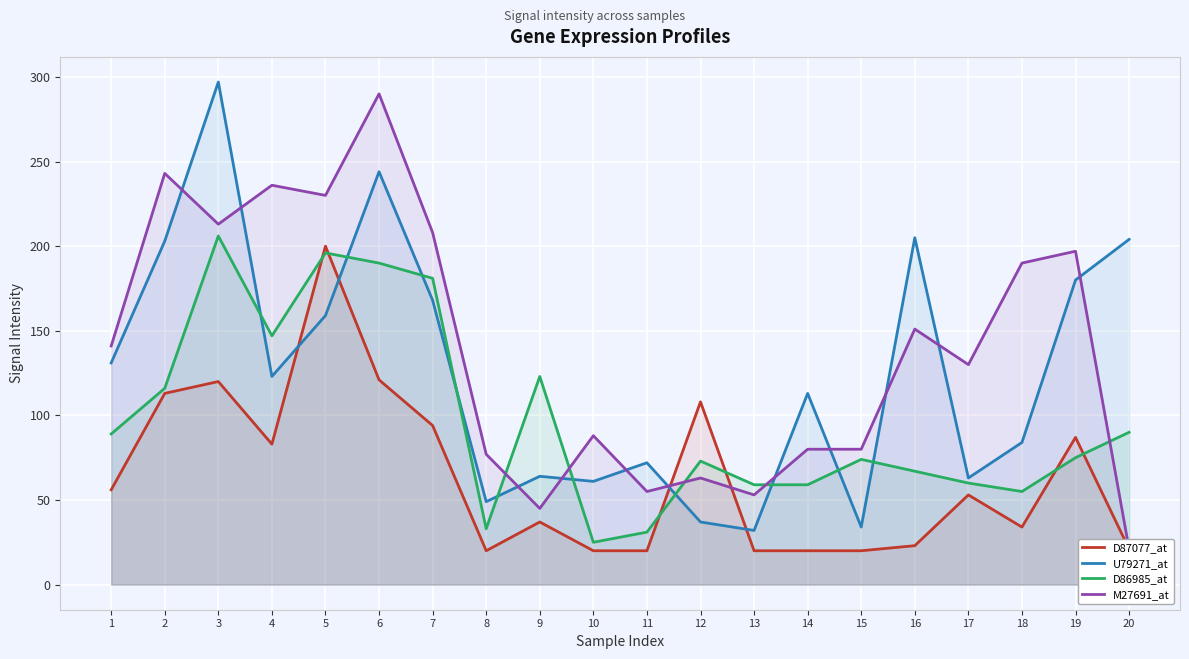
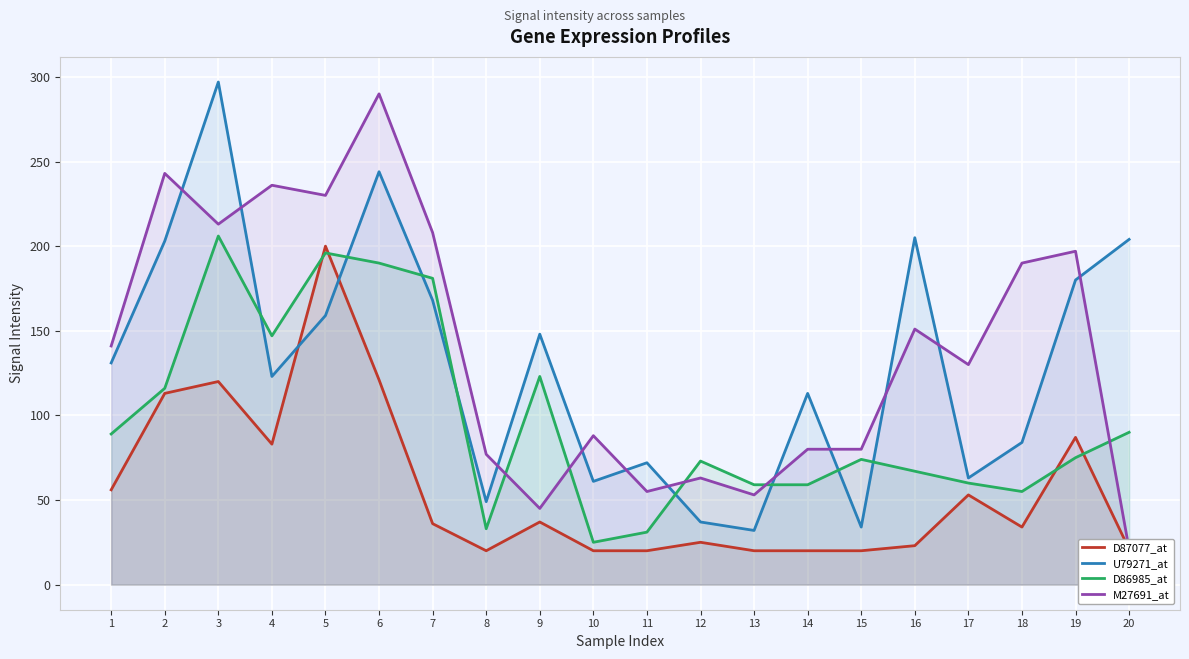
D87077_at, 7: 94 -> 36
U79271_at, 9: 64 -> 148
D87077_at, 12: 108 -> 25
